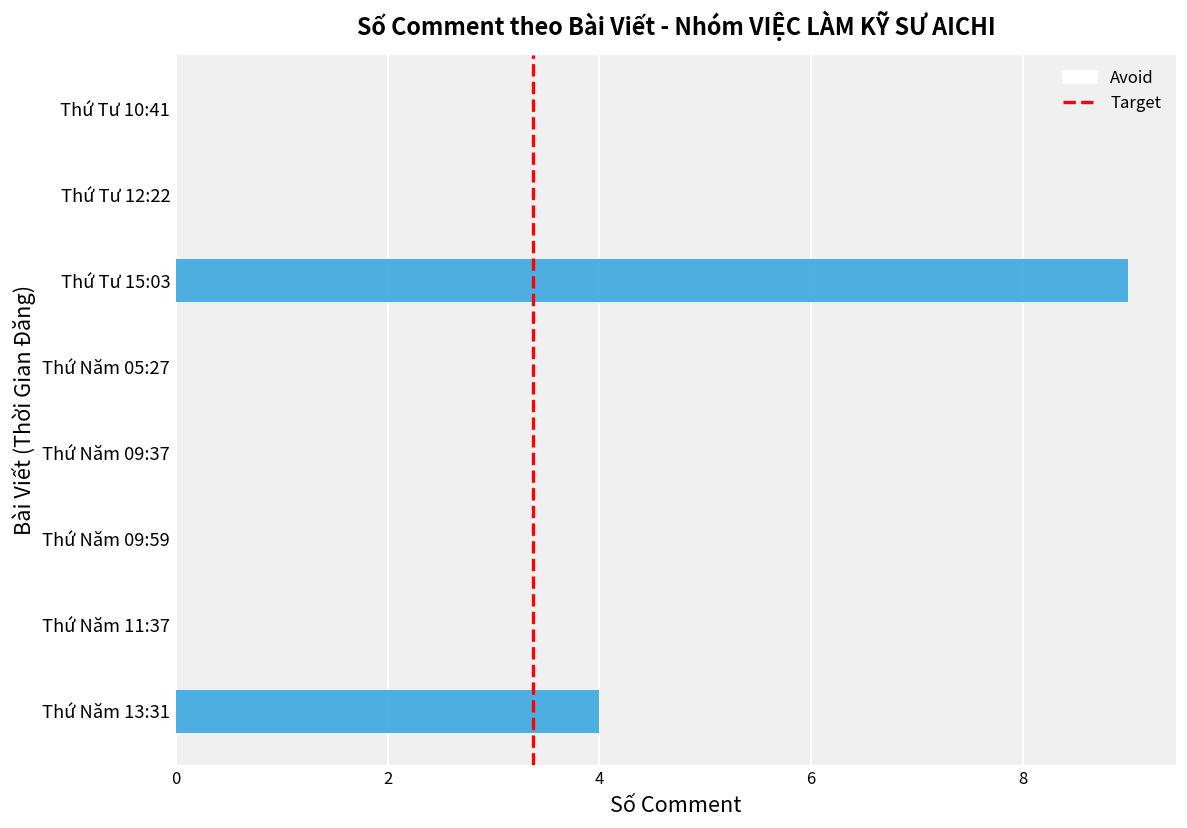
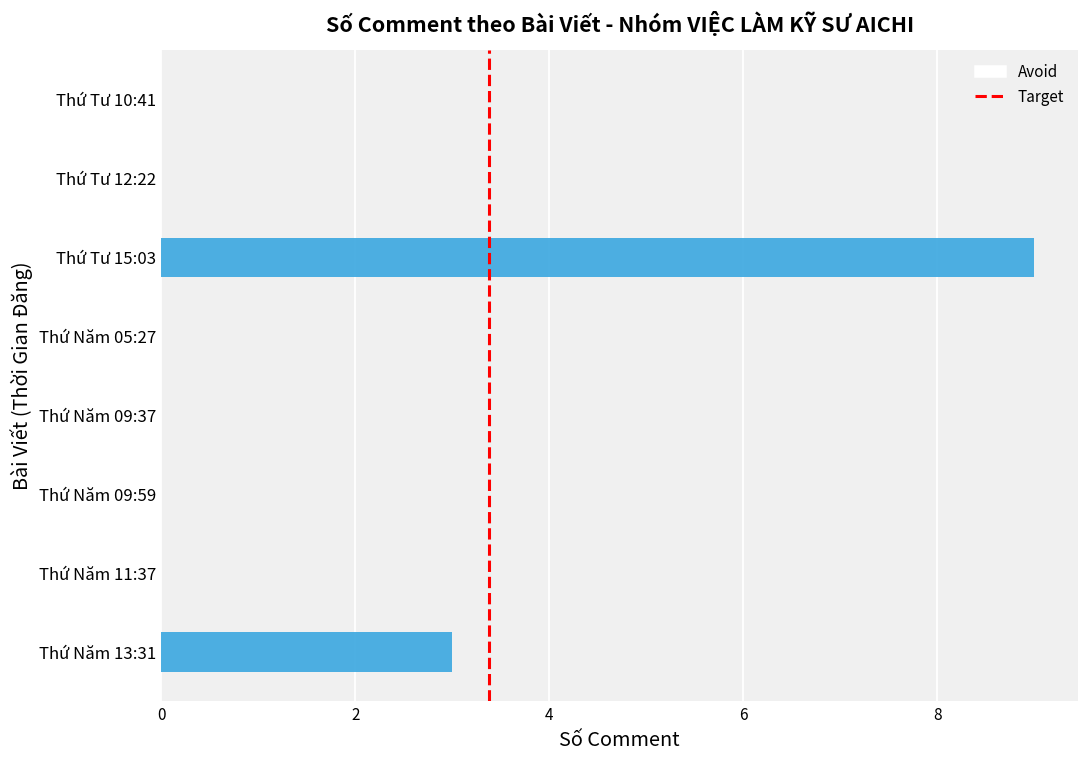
Thứ Năm 13:31: 4 -> 3
